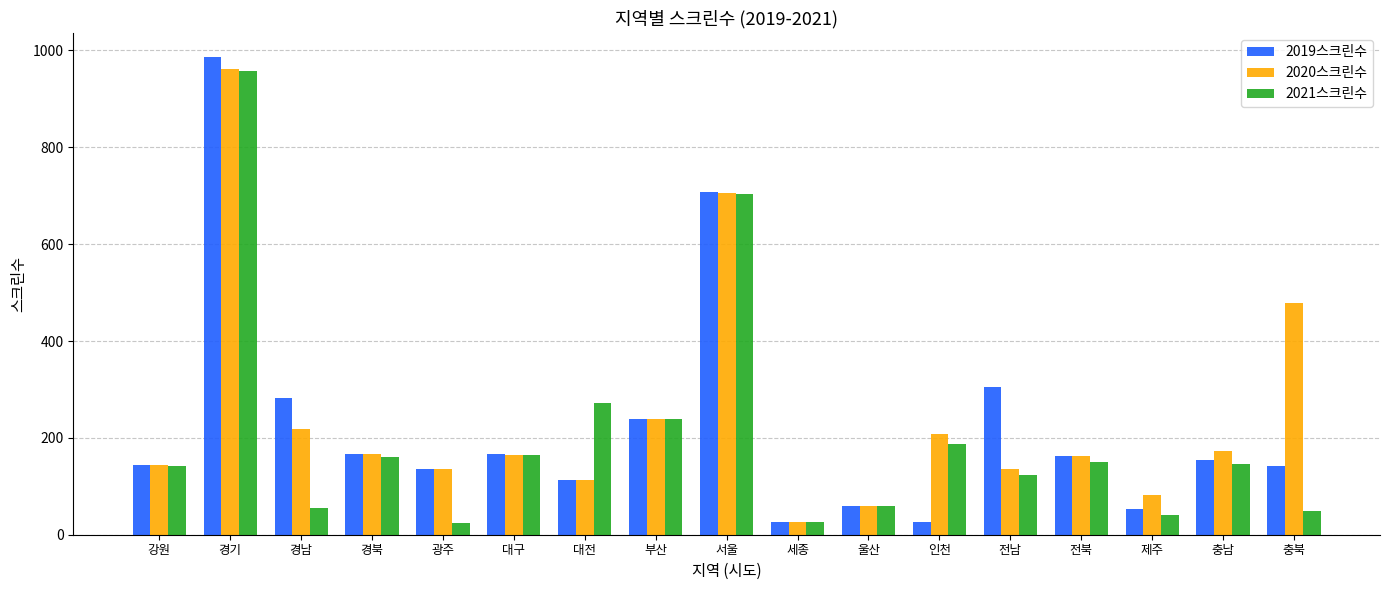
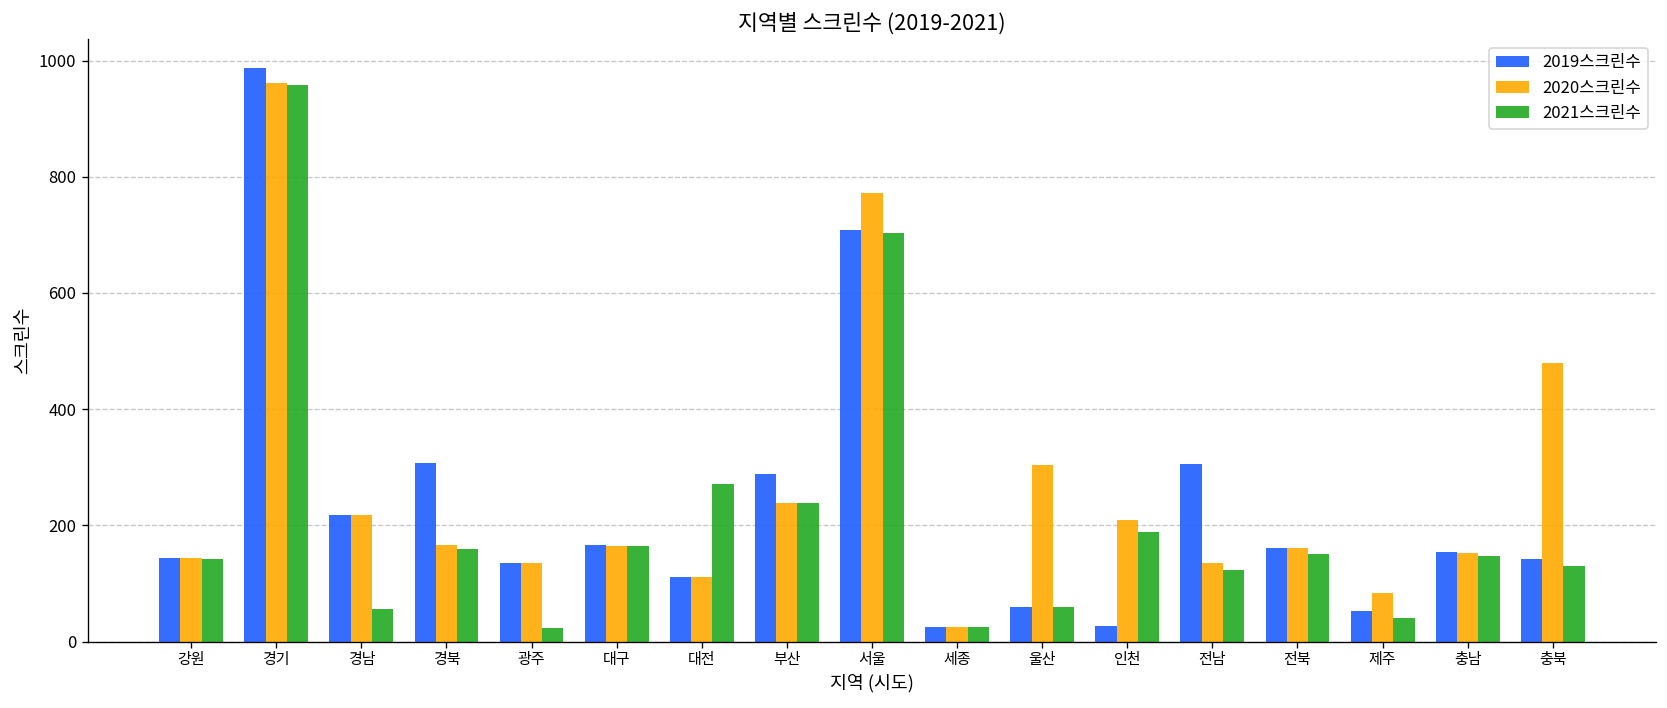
2019스크린수, 경남: 280 -> 220
2019스크린수, 경북: 170 -> 310
2019스크린수, 부산: 240 -> 290
2020스크린수, 서울: 710 -> 770
2020스크린수, 울산: 60 -> 300
2020스크린수, 충남: 170 -> 150
2021스크린수, 충북: 50 -> 130
